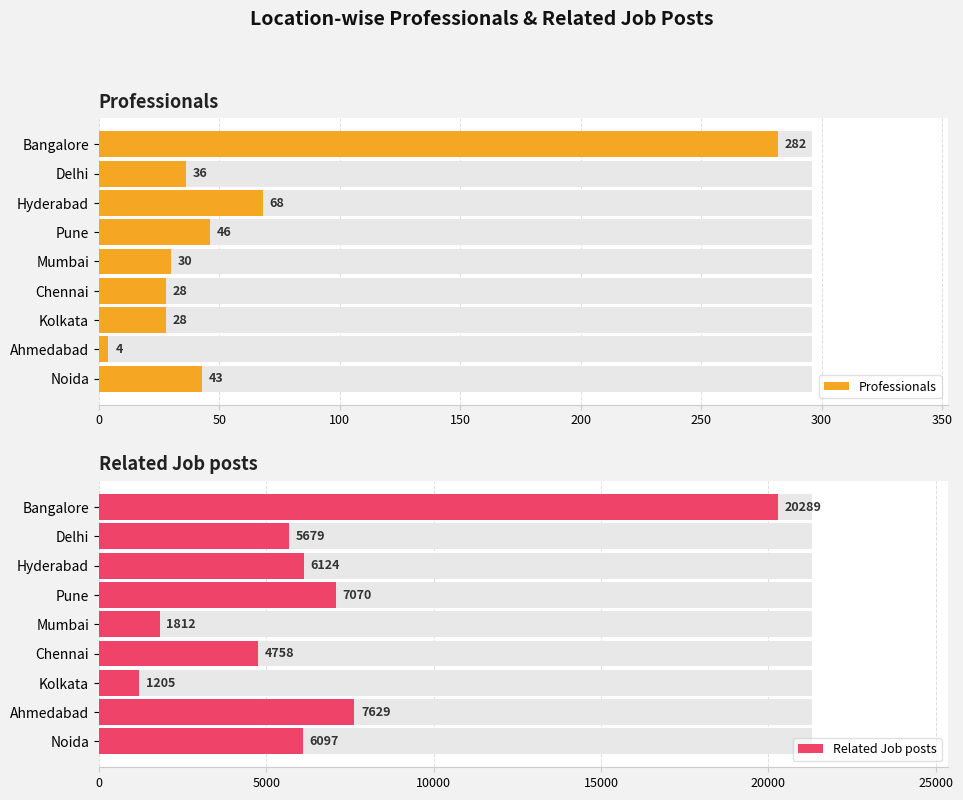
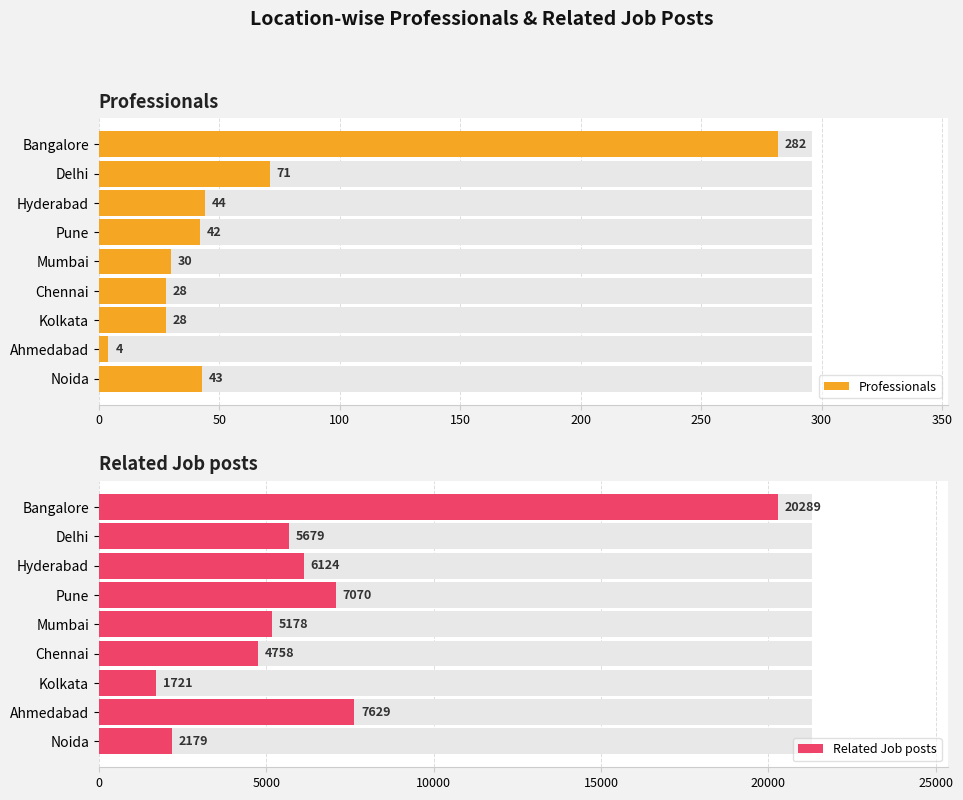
Professionals, Professionals, Delhi: 36 -> 71
Professionals, Professionals, Hyderabad: 68 -> 44
Professionals, Professionals, Pune: 46 -> 42
Related Job posts, Related Job posts, Mumbai: 1812 -> 5178
Related Job posts, Related Job posts, Kolkata: 1205 -> 1721
Related Job posts, Related Job posts, Noida: 6097 -> 2179
